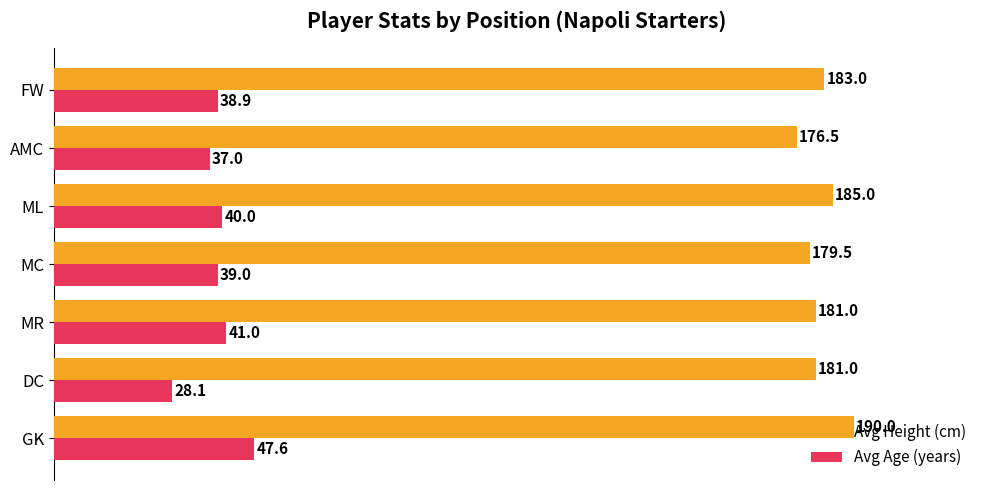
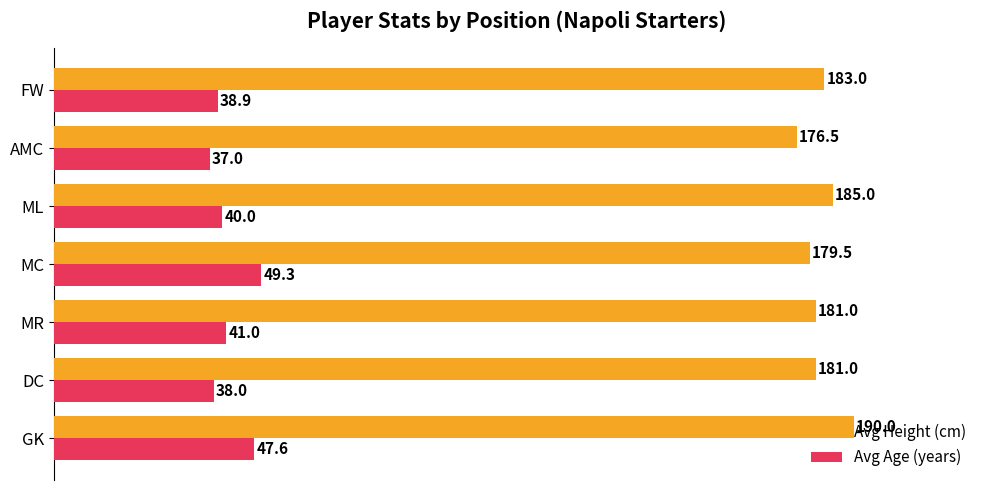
Avg Age (years), MC: 39.0 -> 49.3
Avg Age (years), DC: 28.1 -> 38.0
